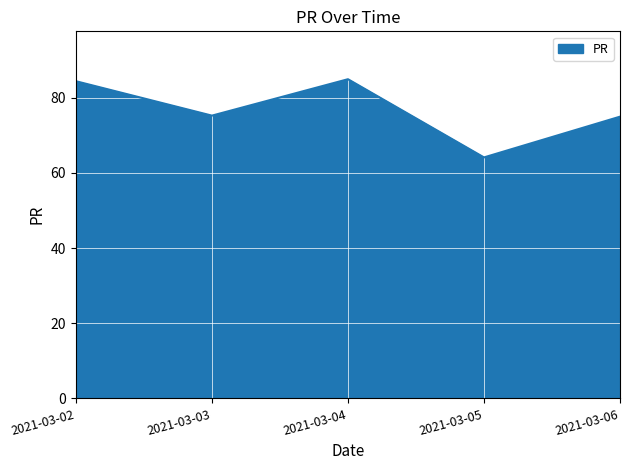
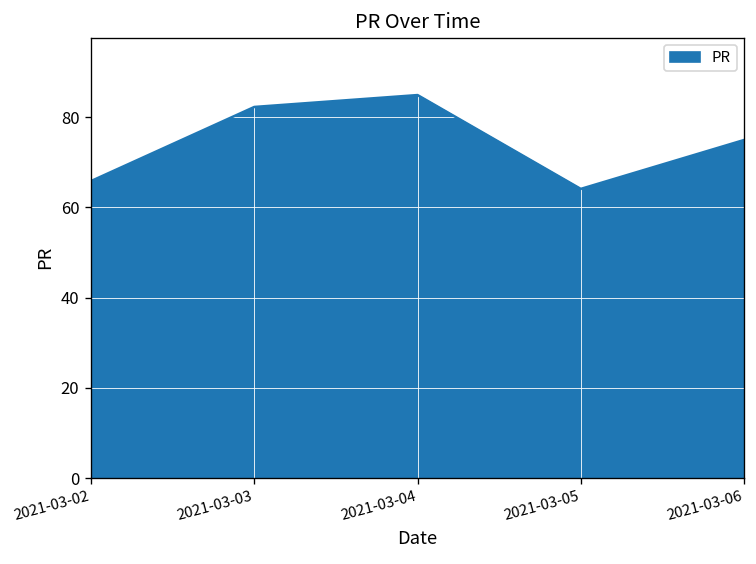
2021-03-02: 84 -> 66
2021-03-03: 75 -> 82
